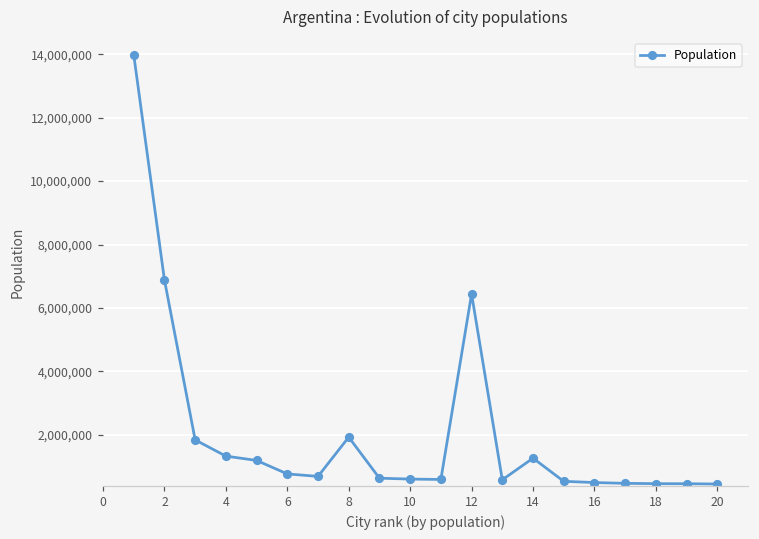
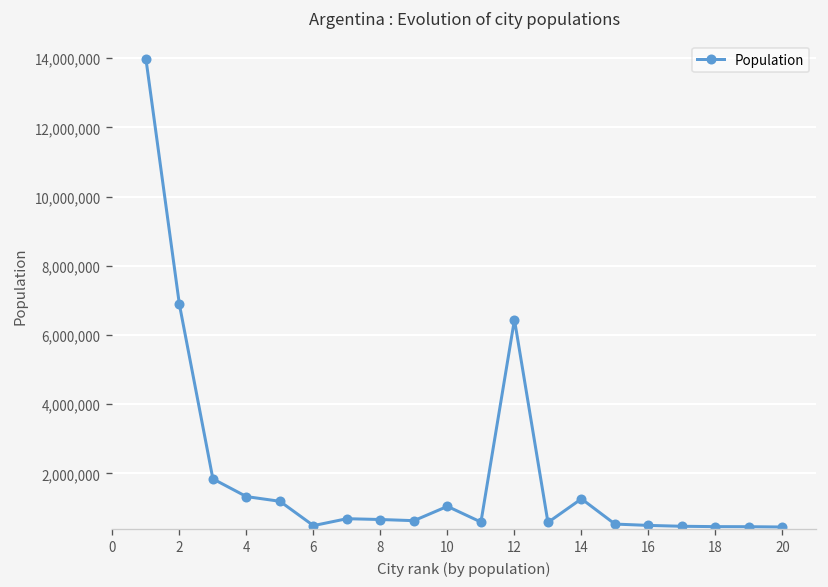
6: 800,000 -> 500,000
8: 1,900,000 -> 700,000
10: 600,000 -> 1,000,000
